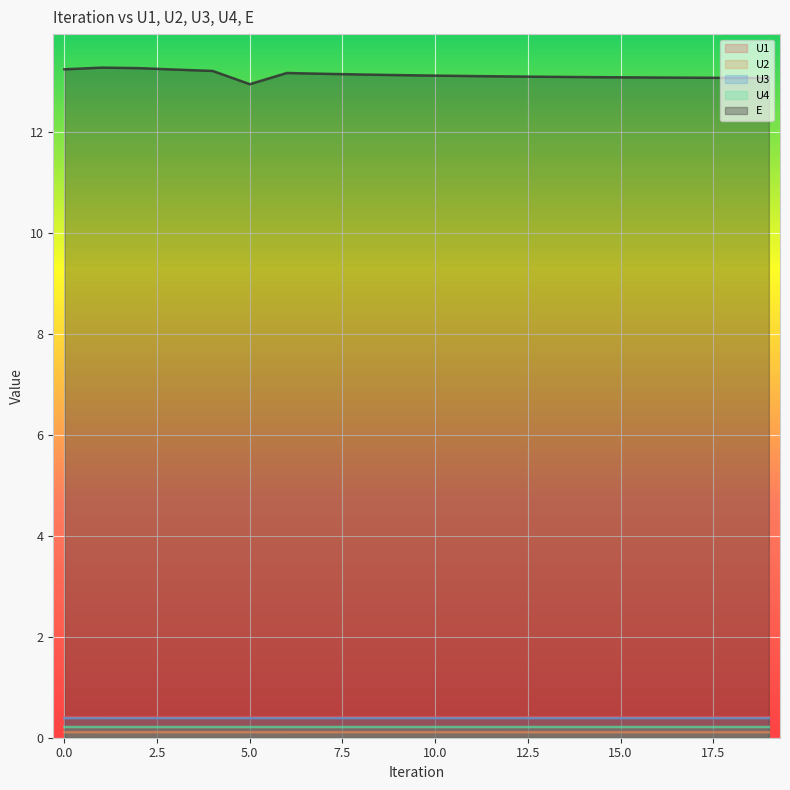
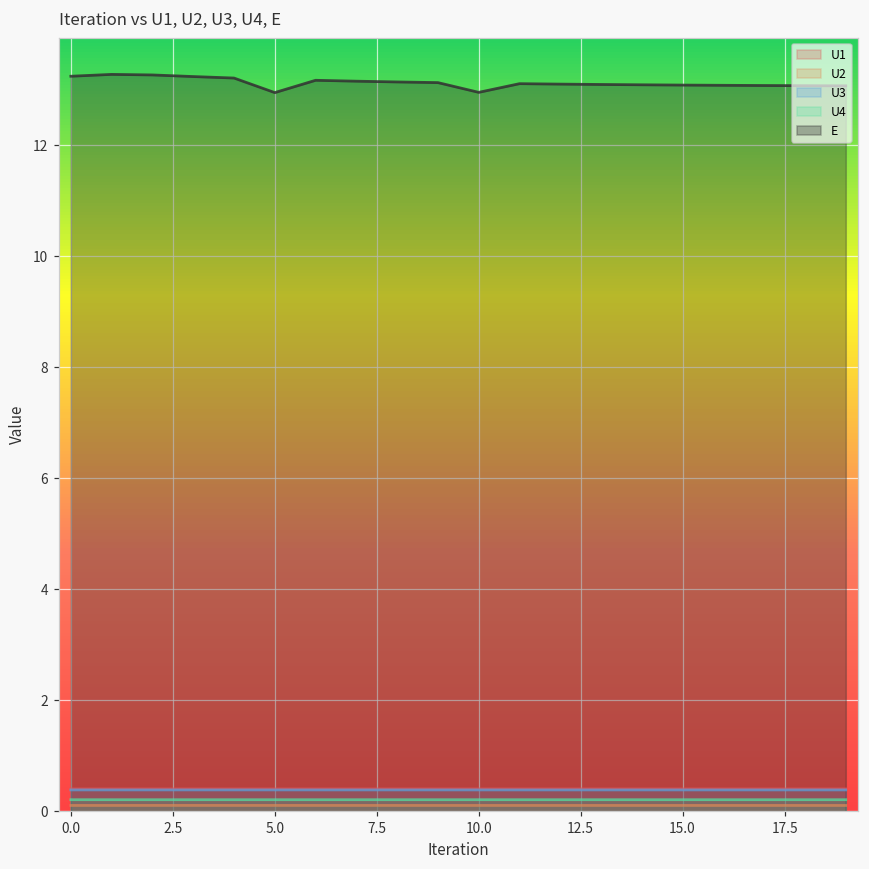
E, 10.0: 13.1 -> 13.0
